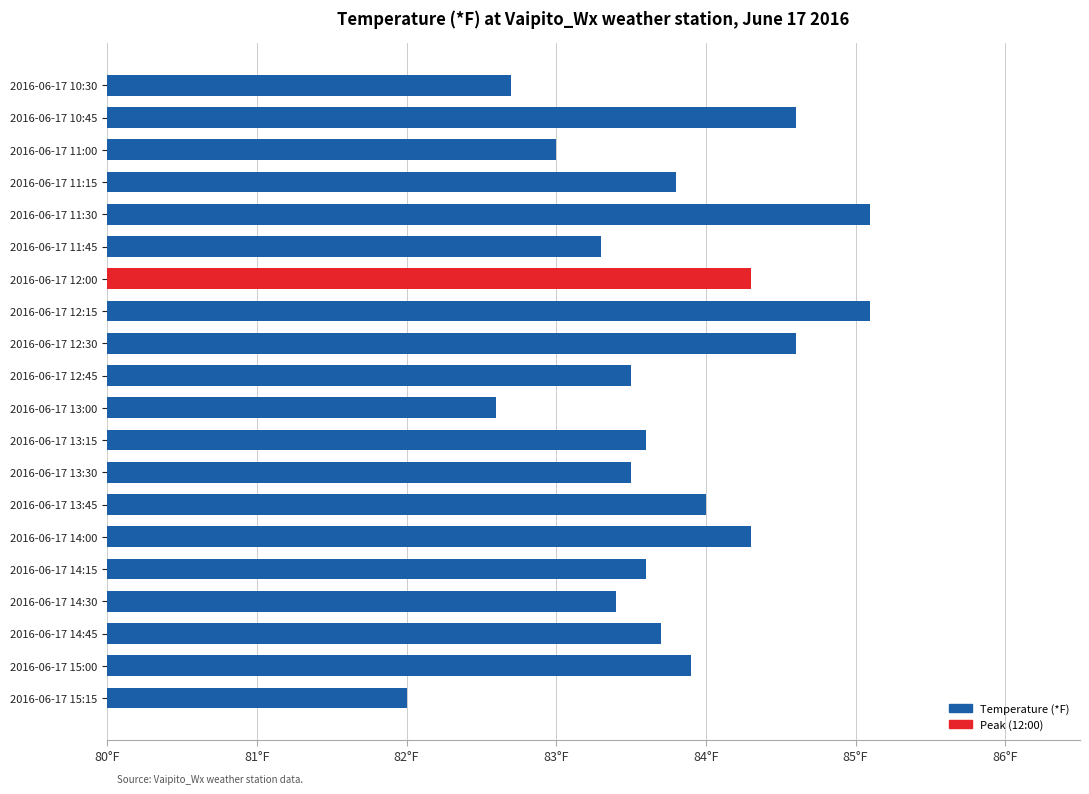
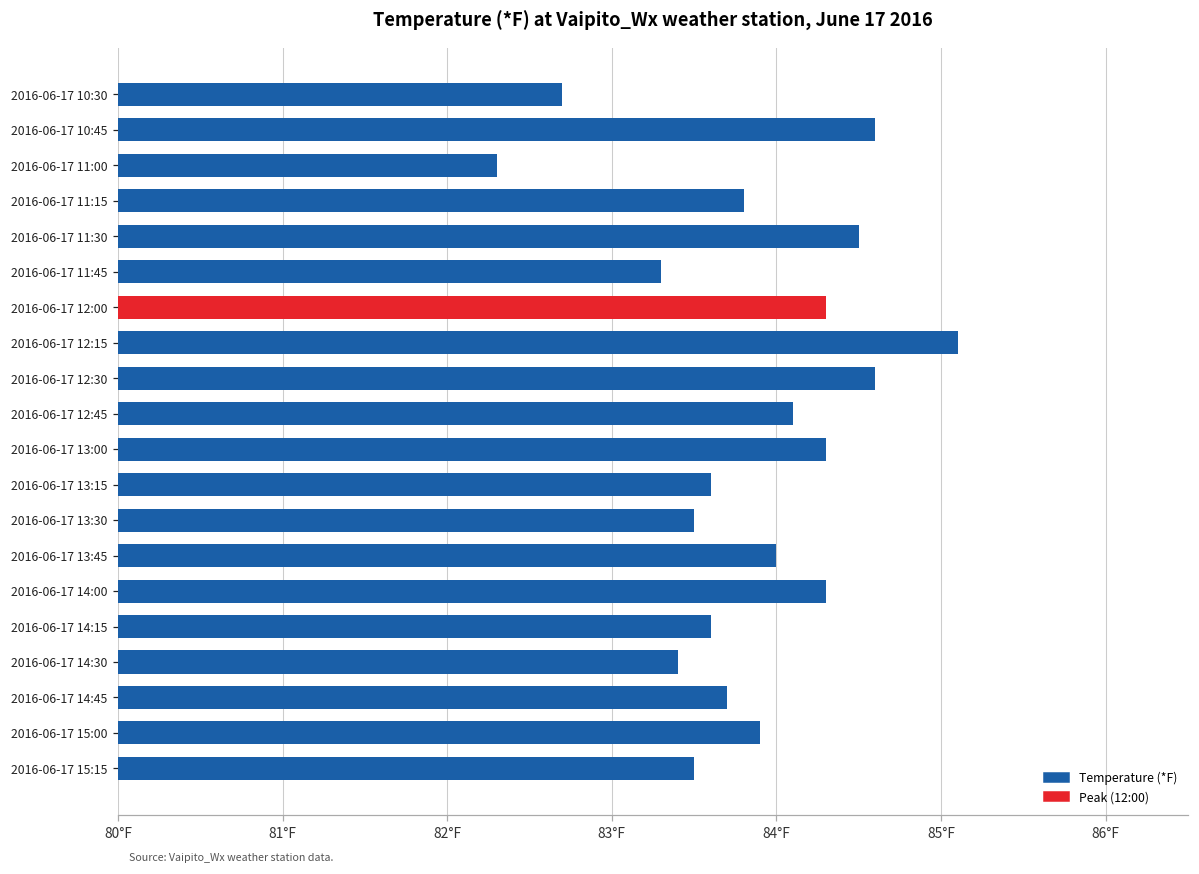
2016-06-17 11:00: 83.0°F -> 82.3°F
2016-06-17 11:30: 85.1°F -> 84.5°F
2016-06-17 12:45: 83.5°F -> 84.1°F
2016-06-17 13:00: 82.6°F -> 84.3°F
2016-06-17 15:15: 82.0°F -> 83.5°F
